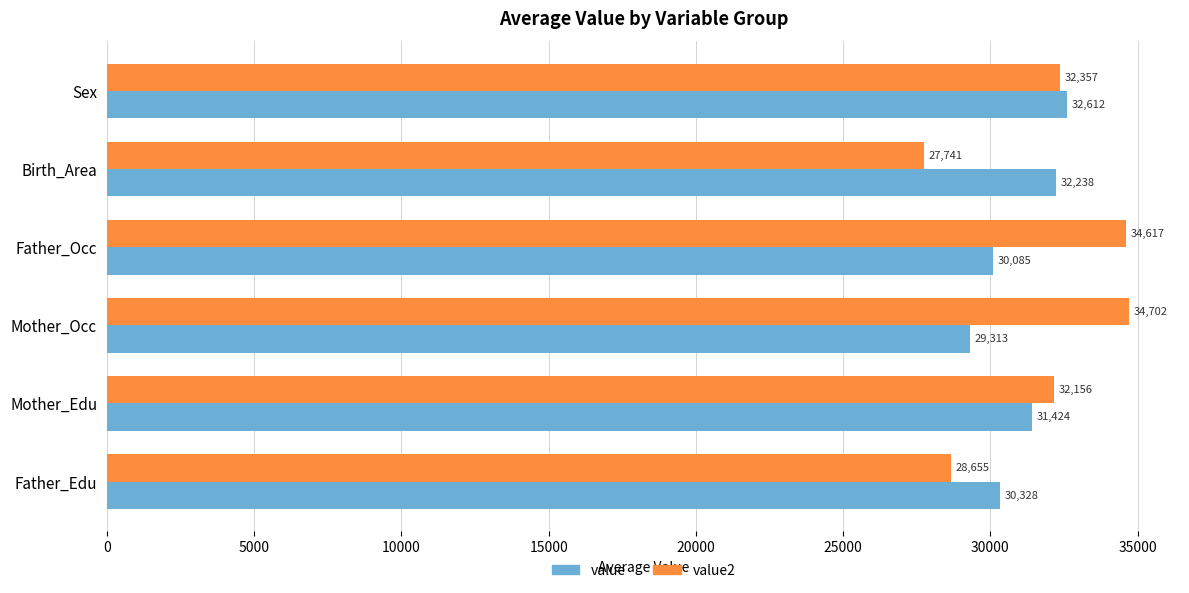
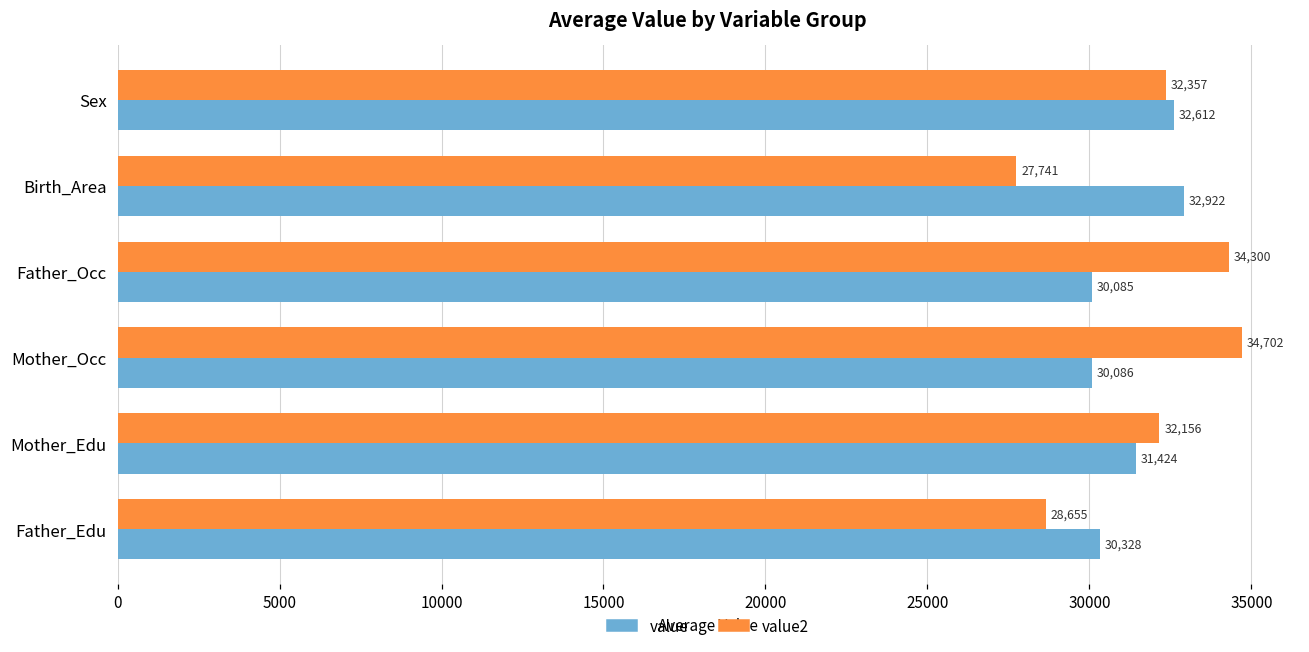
value, Birth_Area: 32,238 -> 32,922
value2, Father_Occ: 34,617 -> 34,300
value, Mother_Occ: 29,313 -> 30,086
